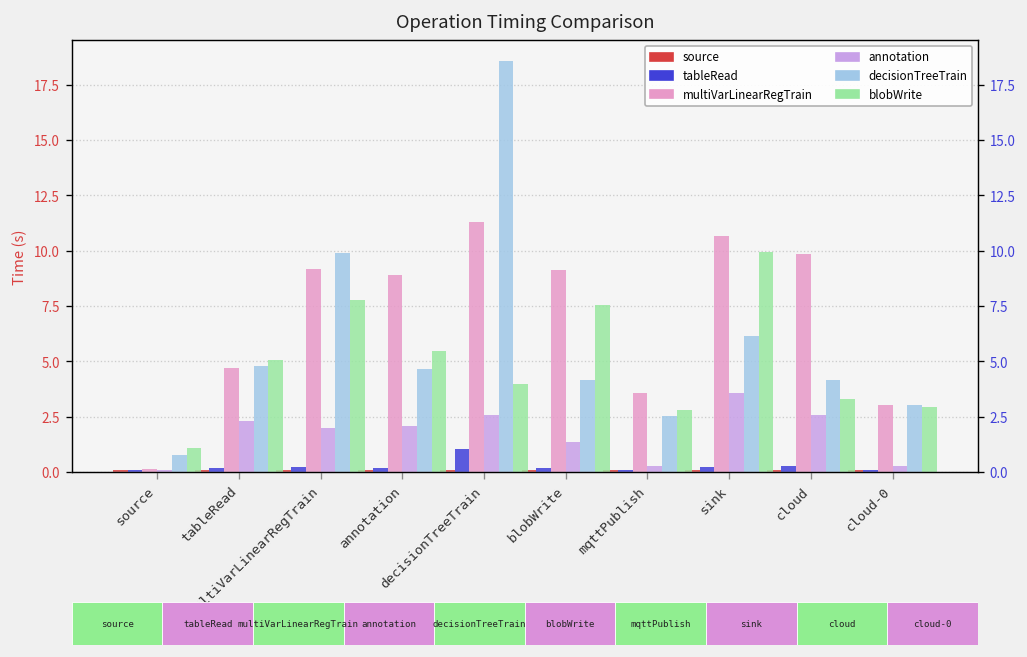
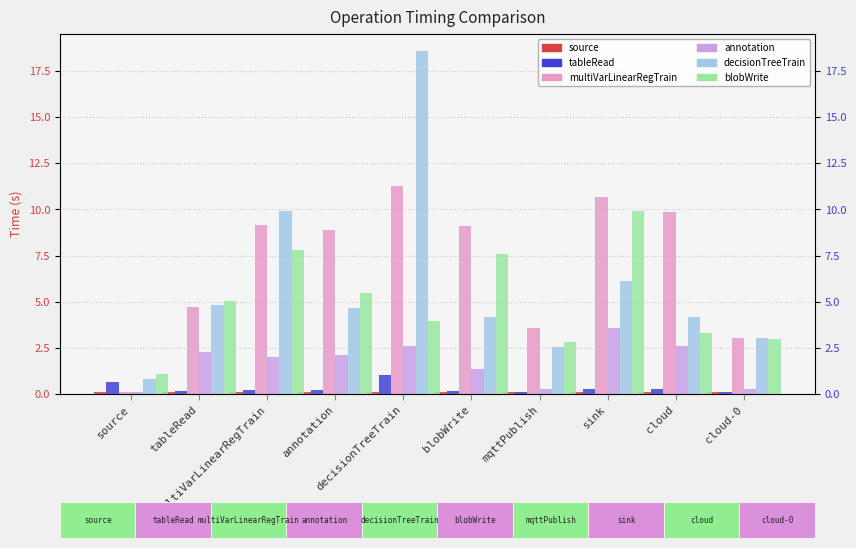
tableRead, source: 0.1 -> 0.6
